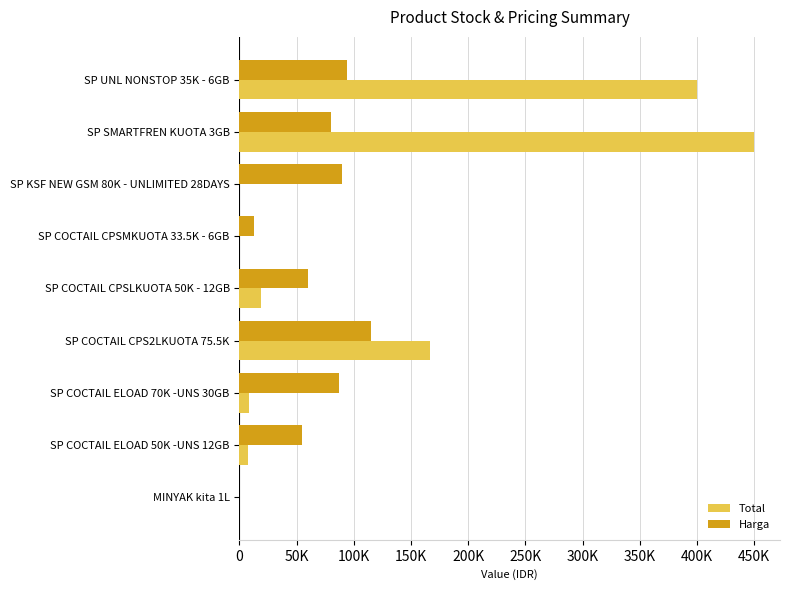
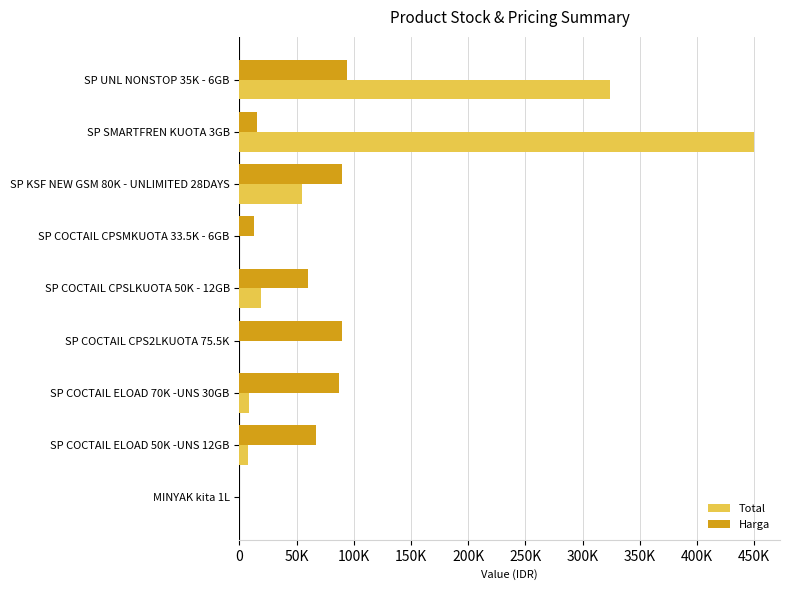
Total, SP UNL NONSTOP 35K - 6GB: 400000 -> 324000
Harga, SP SMARTFREN KUOTA 3GB: 80000 -> 15000
Total, SP KSF NEW GSM 80K - UNLIMITED 28DAYS: 0 -> 54000
Harga, SP COCTAIL CPS2LKUOTA 75.5K: 115000 -> 90000
Total, SP COCTAIL CPS2LKUOTA 75.5K: 166000 -> 0
Harga, SP COCTAIL ELOAD 50K -UNS 12GB: 55000 -> 67000
